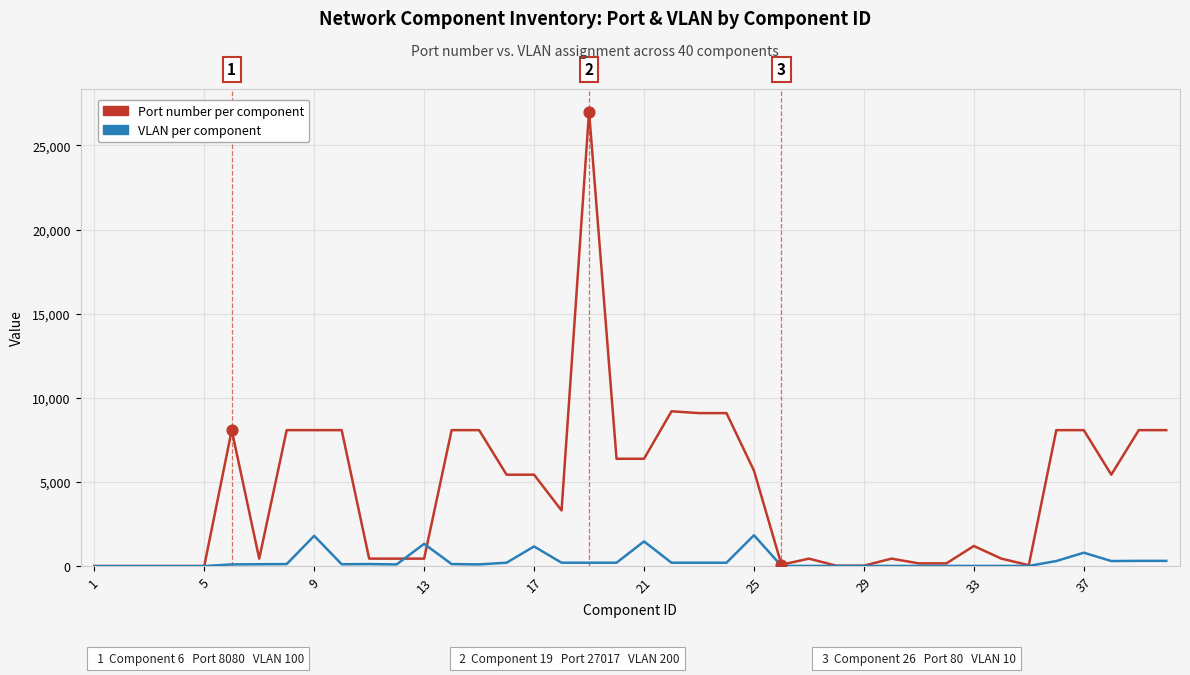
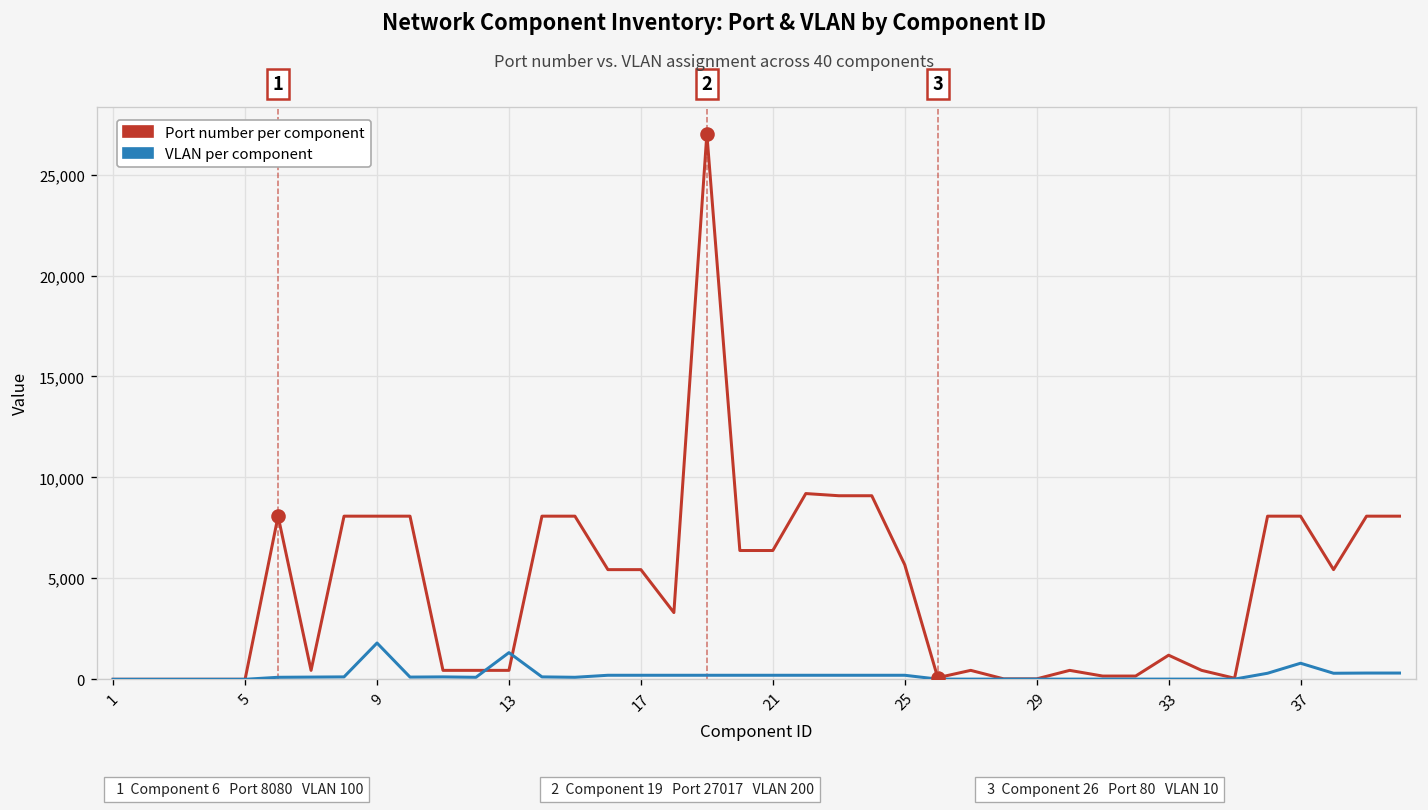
VLAN per component, 17: 1,200 -> 200
VLAN per component, 21: 1,500 -> 200
VLAN per component, 25: 1,800 -> 200
